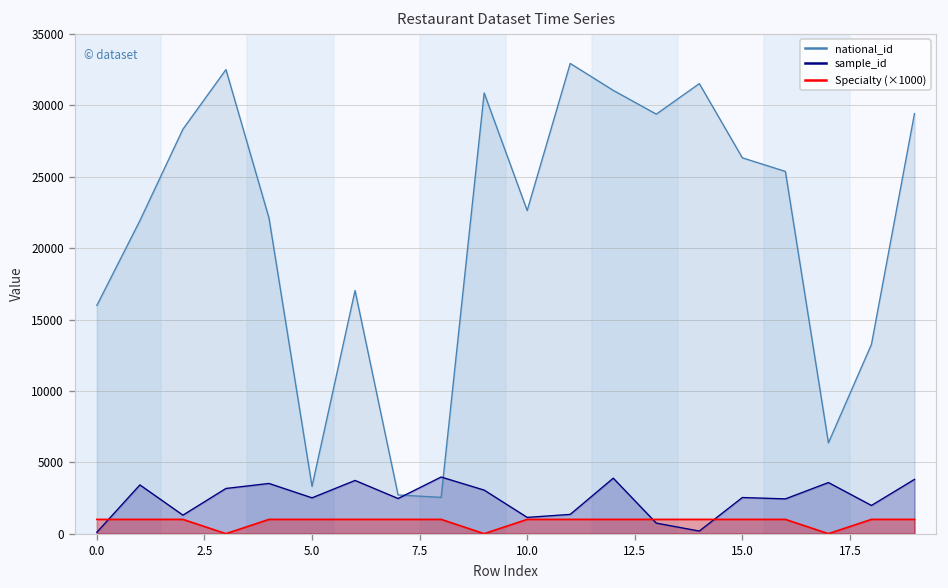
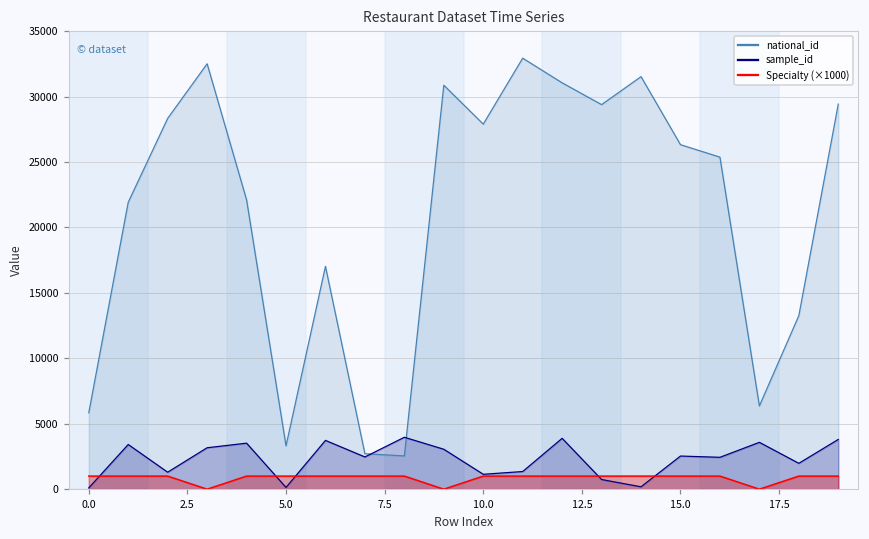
national_id, 0.0: 16000 -> 5800
sample_id, 5.0: 2500 -> 100
national_id, 10.0: 22600 -> 27900
